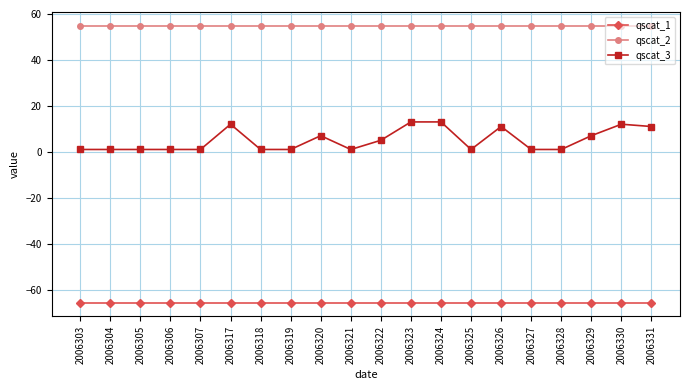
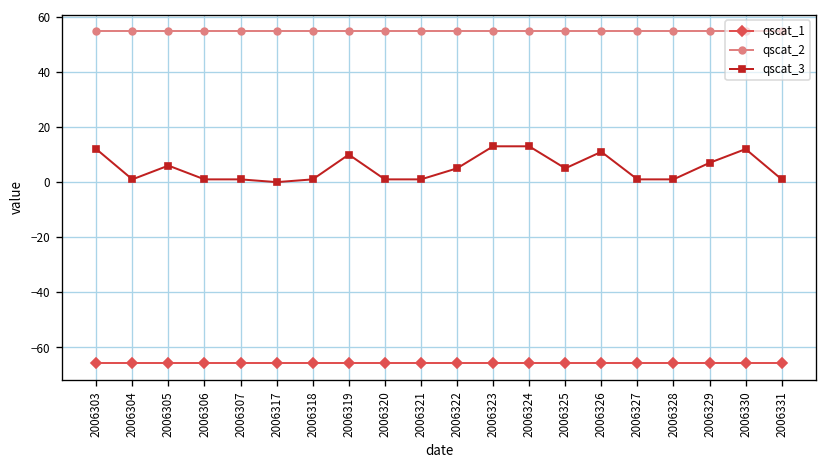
qscat_3, 2006303: 1 -> 12
qscat_3, 2006305: 1 -> 6
qscat_3, 2006317: 12 -> 0
qscat_3, 2006319: 1 -> 10
qscat_3, 2006320: 7 -> 1
qscat_3, 2006325: 1 -> 5
qscat_3, 2006331: 11 -> 1
